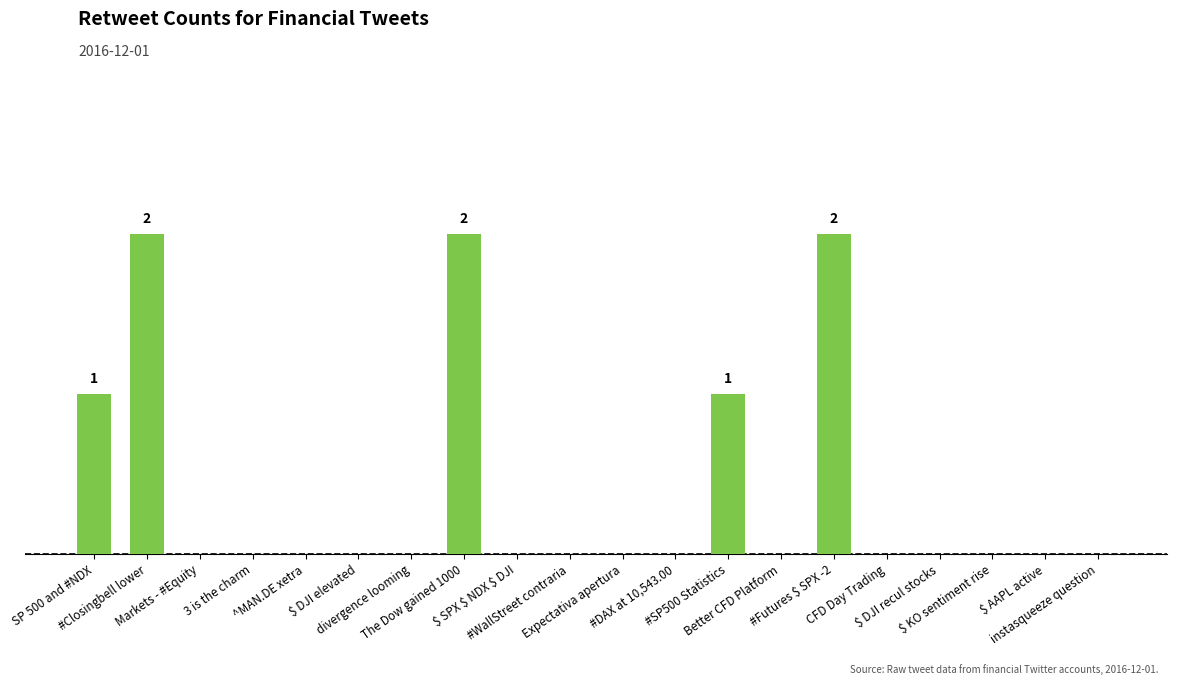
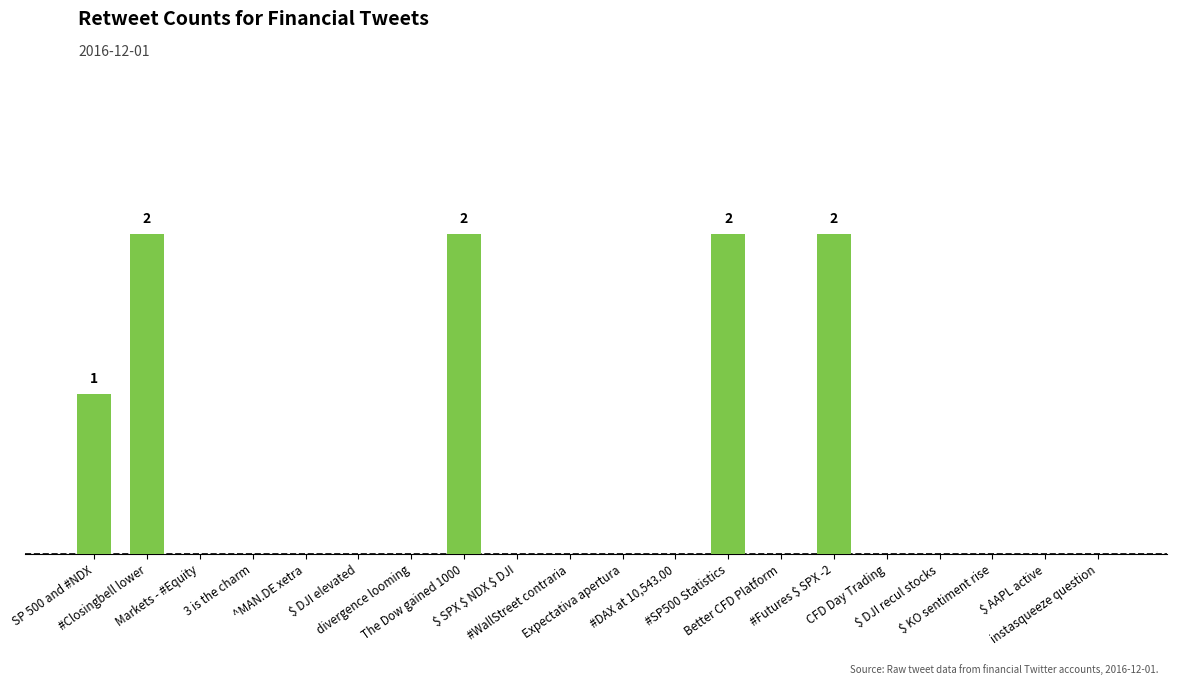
#SP500 Statistics: 1 -> 2
